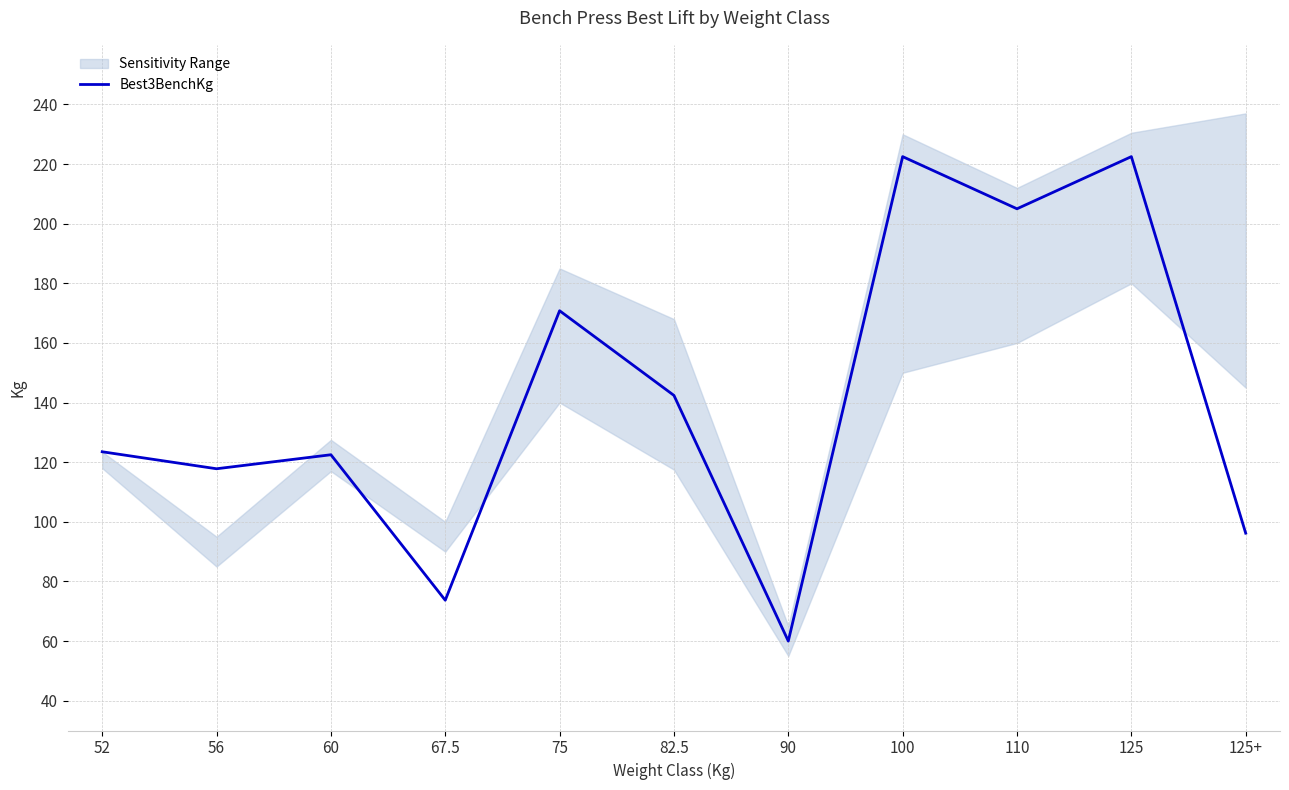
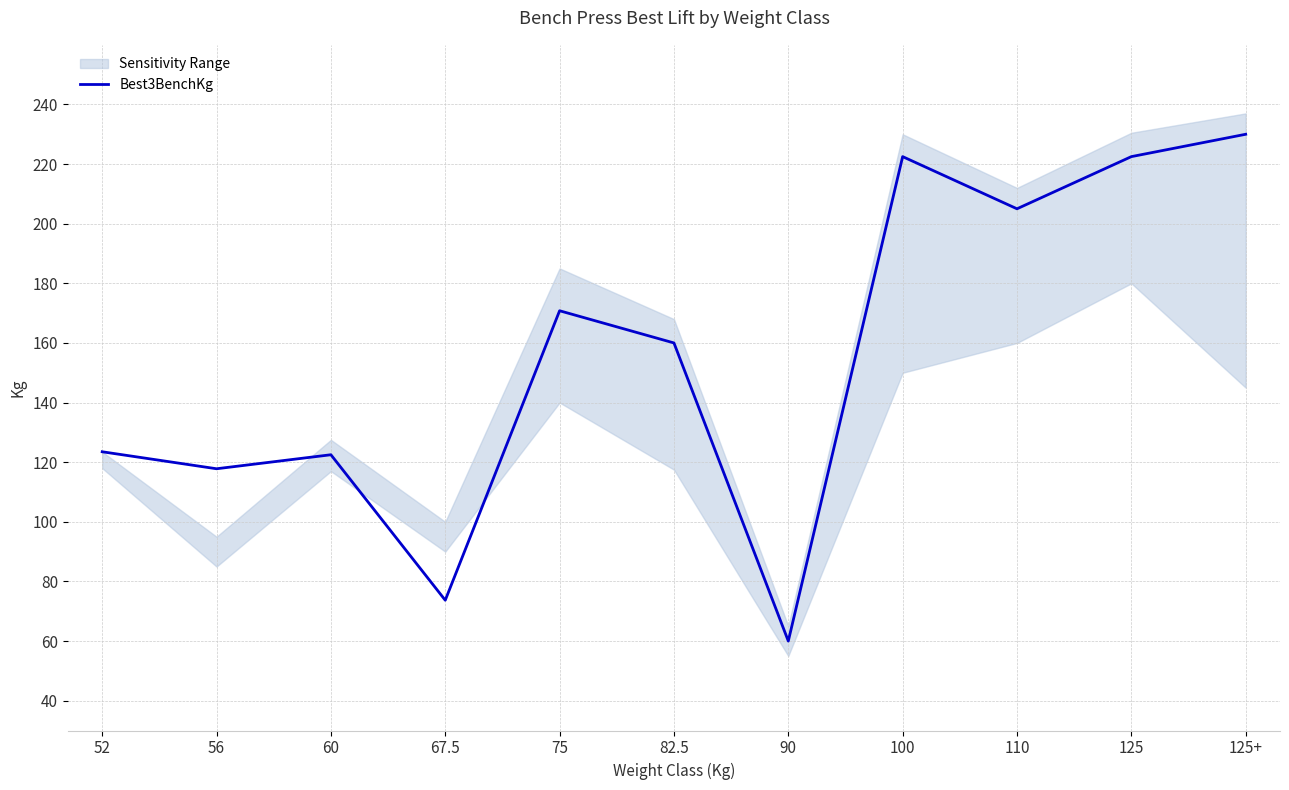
Best3BenchKg, 82.5: 142 -> 160
Best3BenchKg, 125+: 96 -> 230
